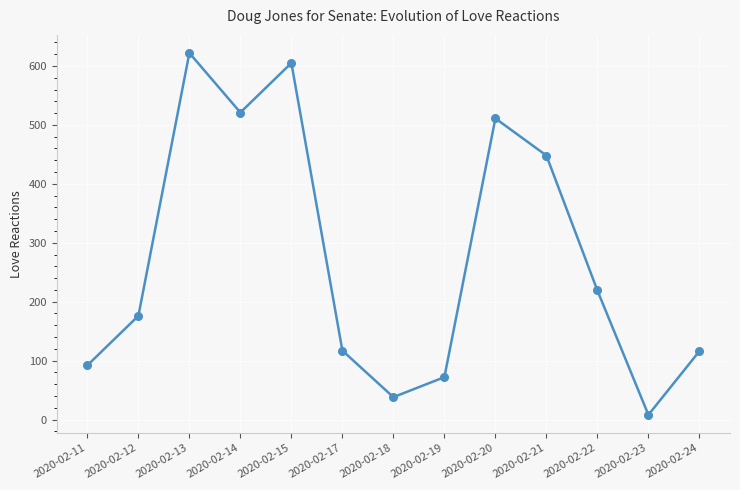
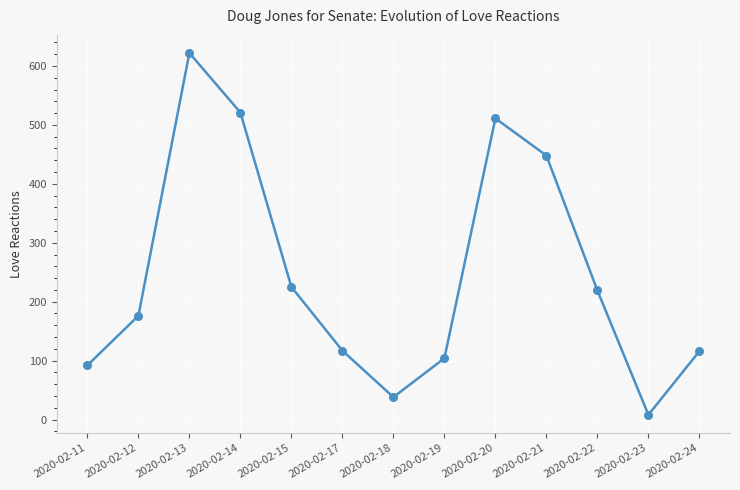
2020-02-15: 610 -> 230
2020-02-19: 70 -> 100
